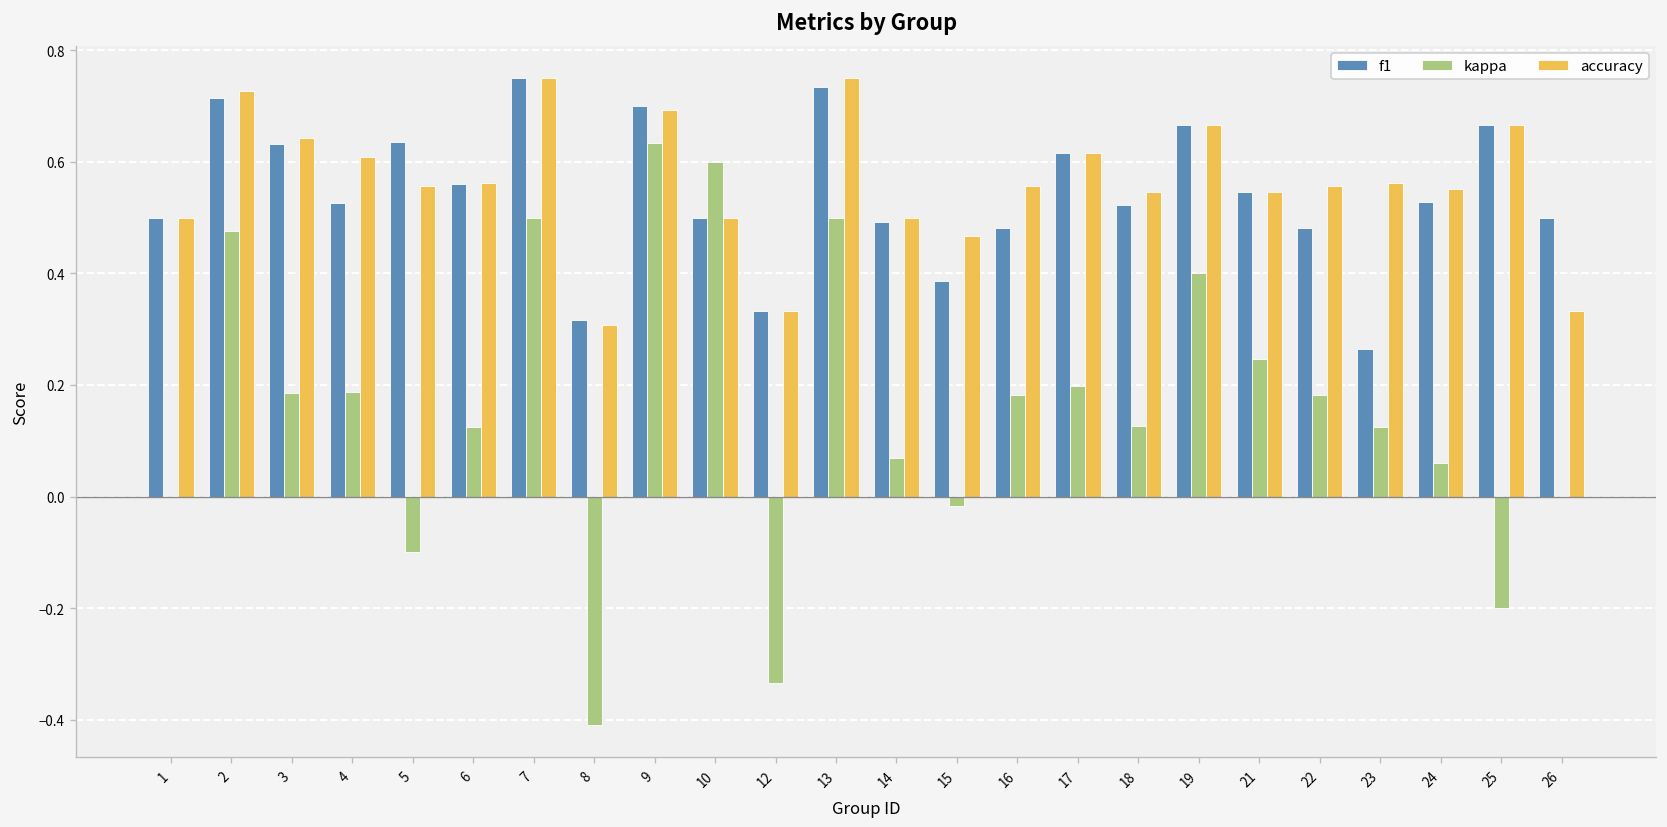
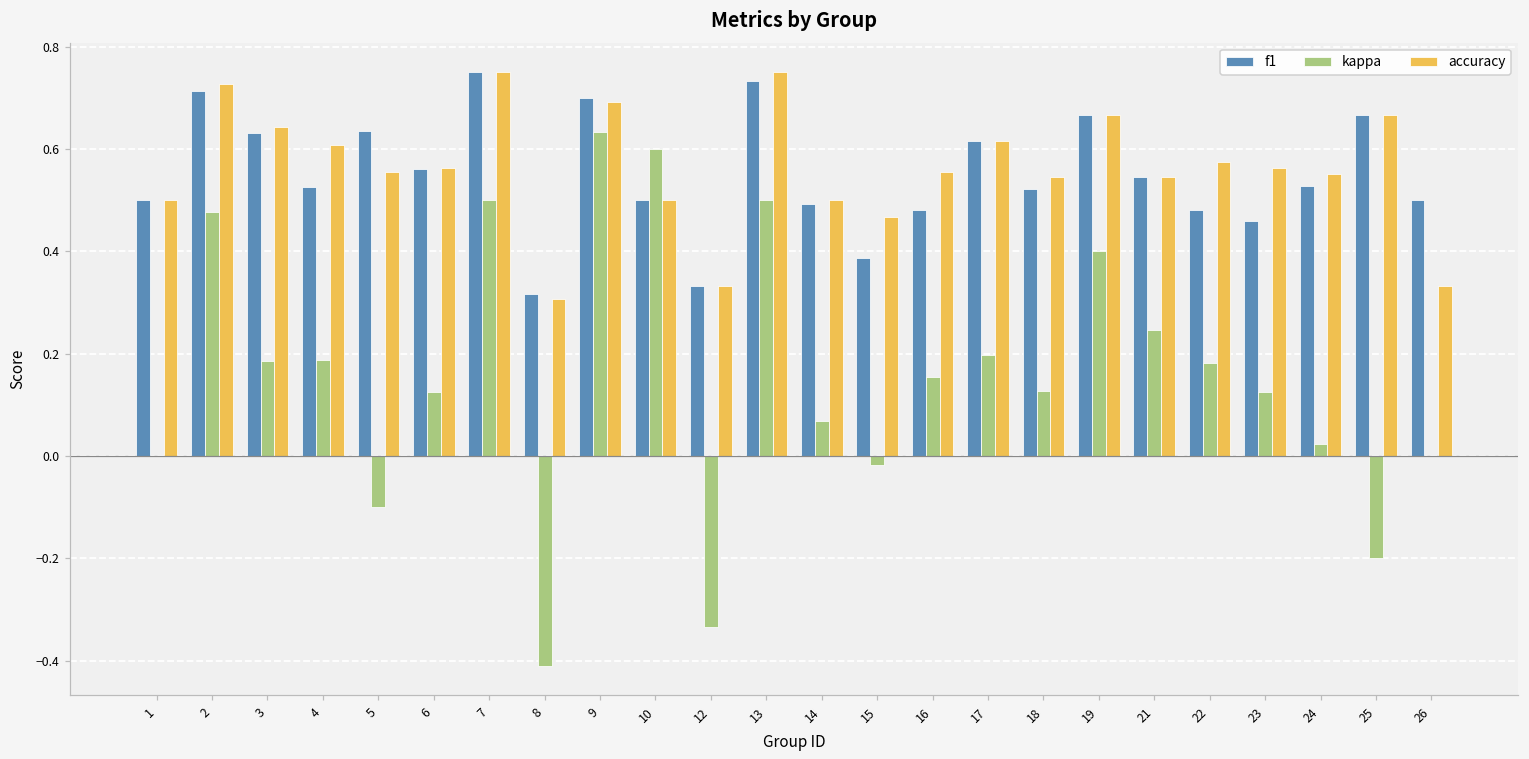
kappa, 16: 0.18 -> 0.15
accuracy, 22: 0.56 -> 0.58
f1, 23: 0.26 -> 0.46
kappa, 24: 0.06 -> 0.02
